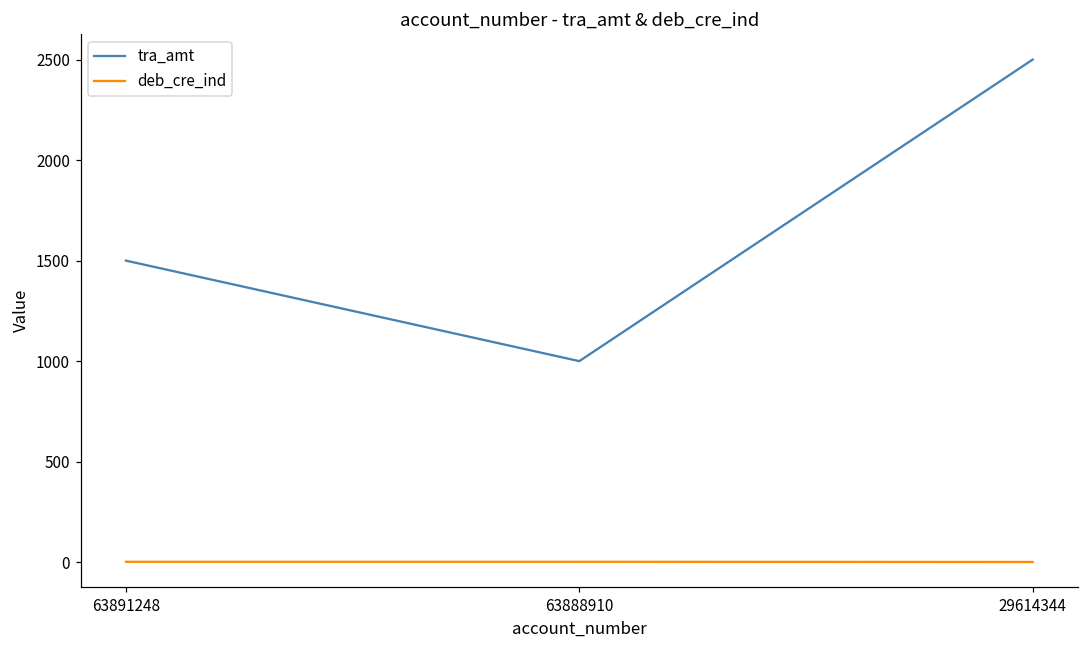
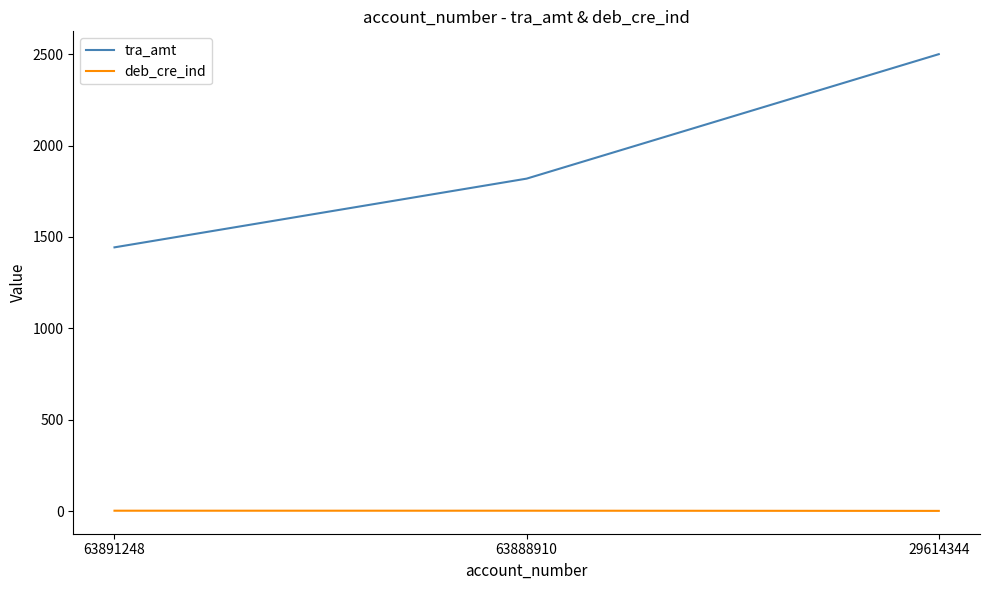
tra_amt, 63891248: 1500 -> 1440
tra_amt, 63888910: 1000 -> 1820
